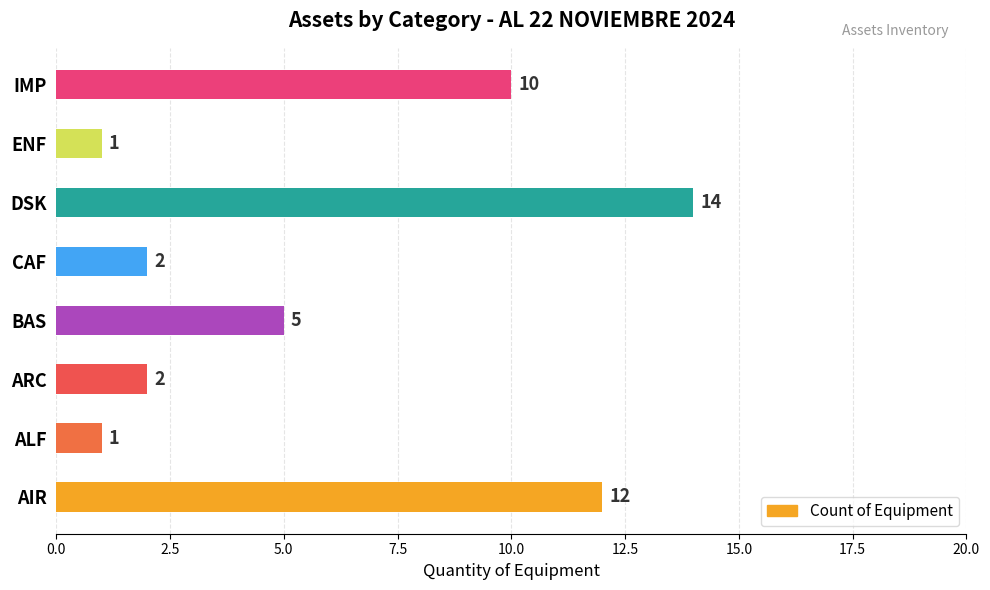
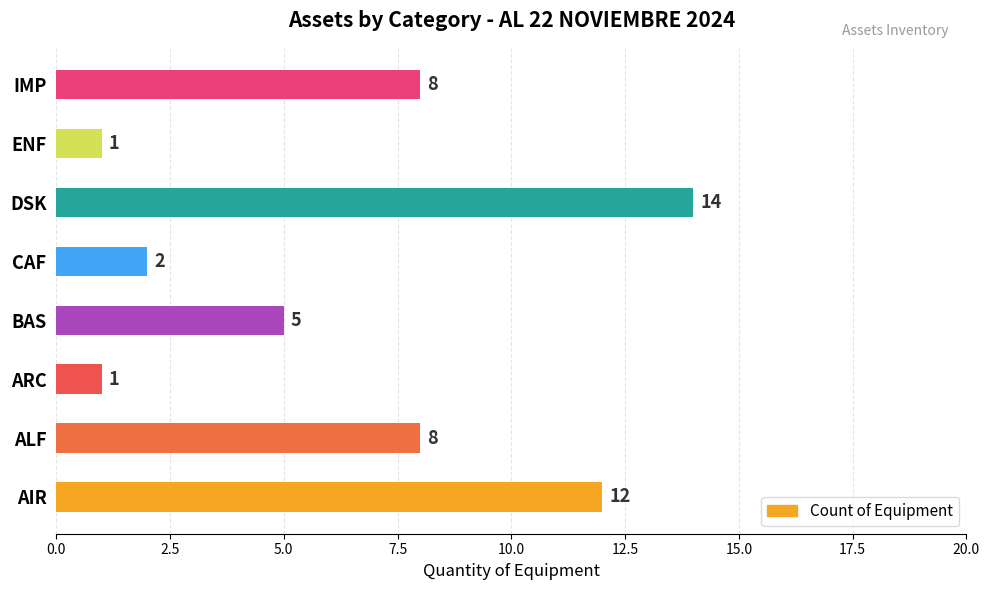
IMP: 10 -> 8
ARC: 2 -> 1
ALF: 1 -> 8
